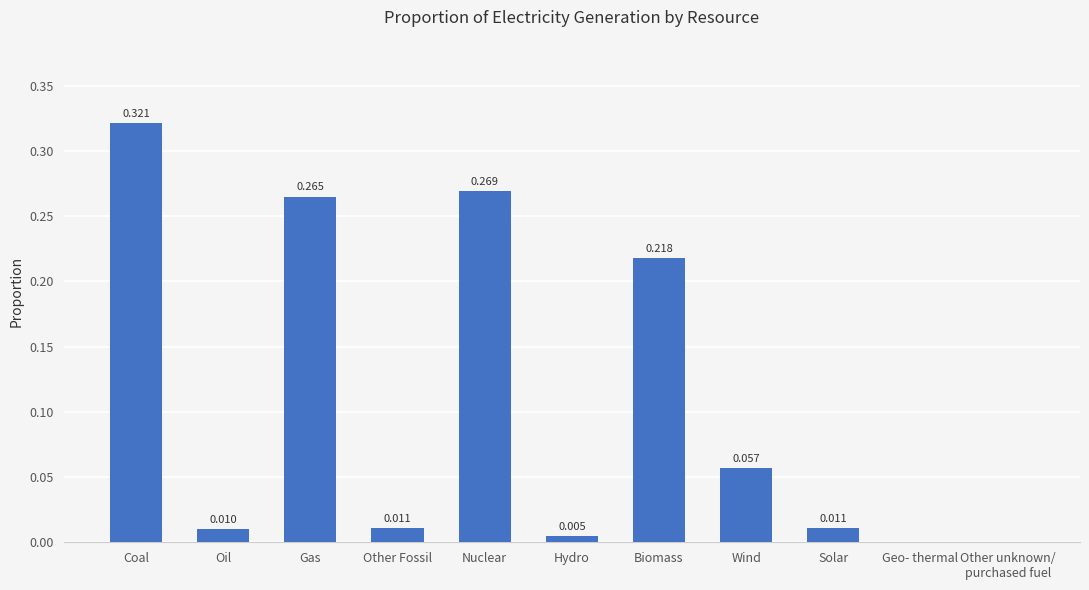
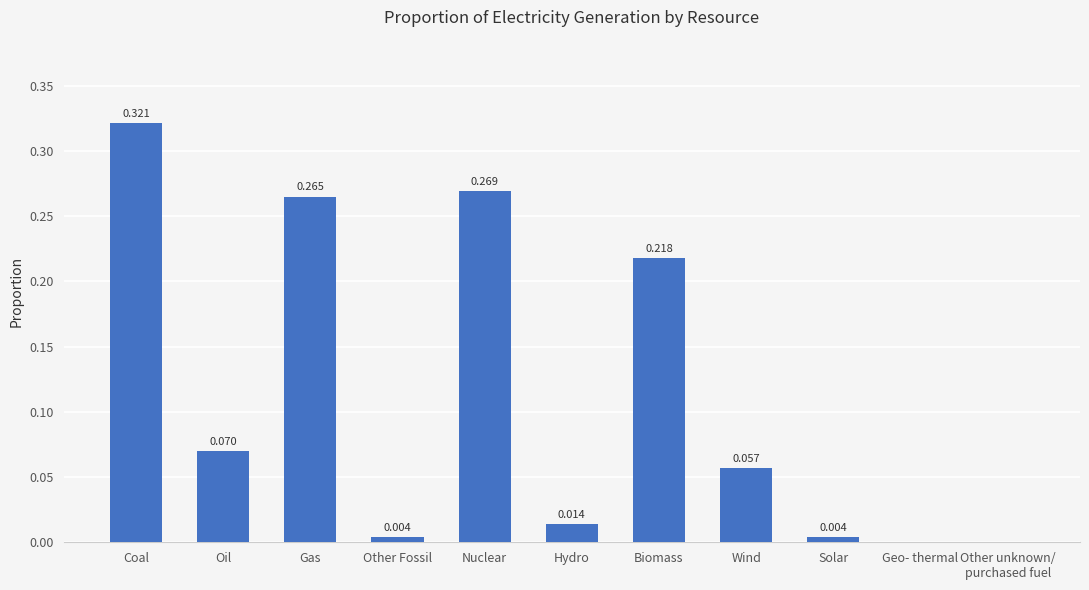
Oil: 0.010 -> 0.070
Other Fossil: 0.011 -> 0.004
Hydro: 0.005 -> 0.014
Solar: 0.011 -> 0.004
